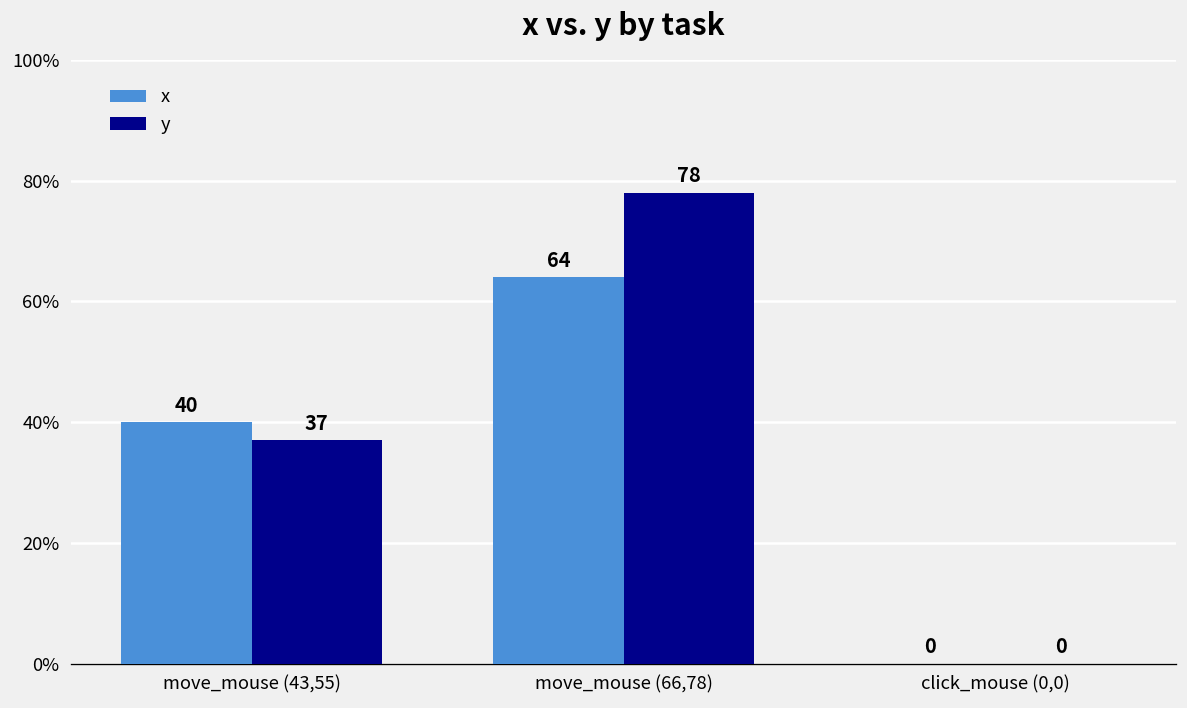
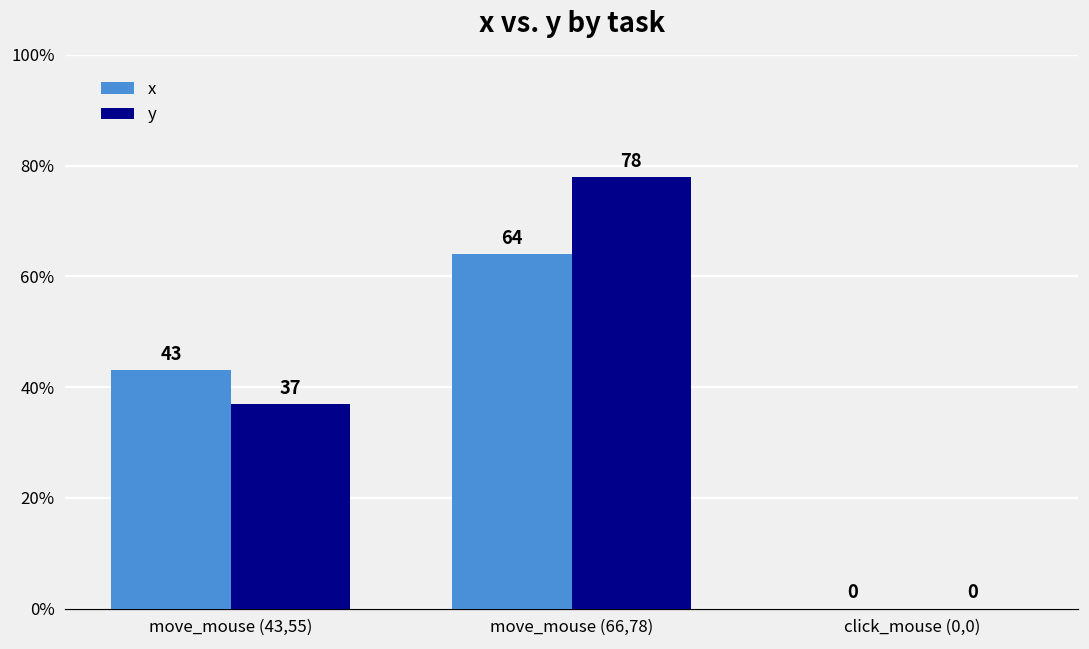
x, move_mouse (43,55): 40 -> 43
